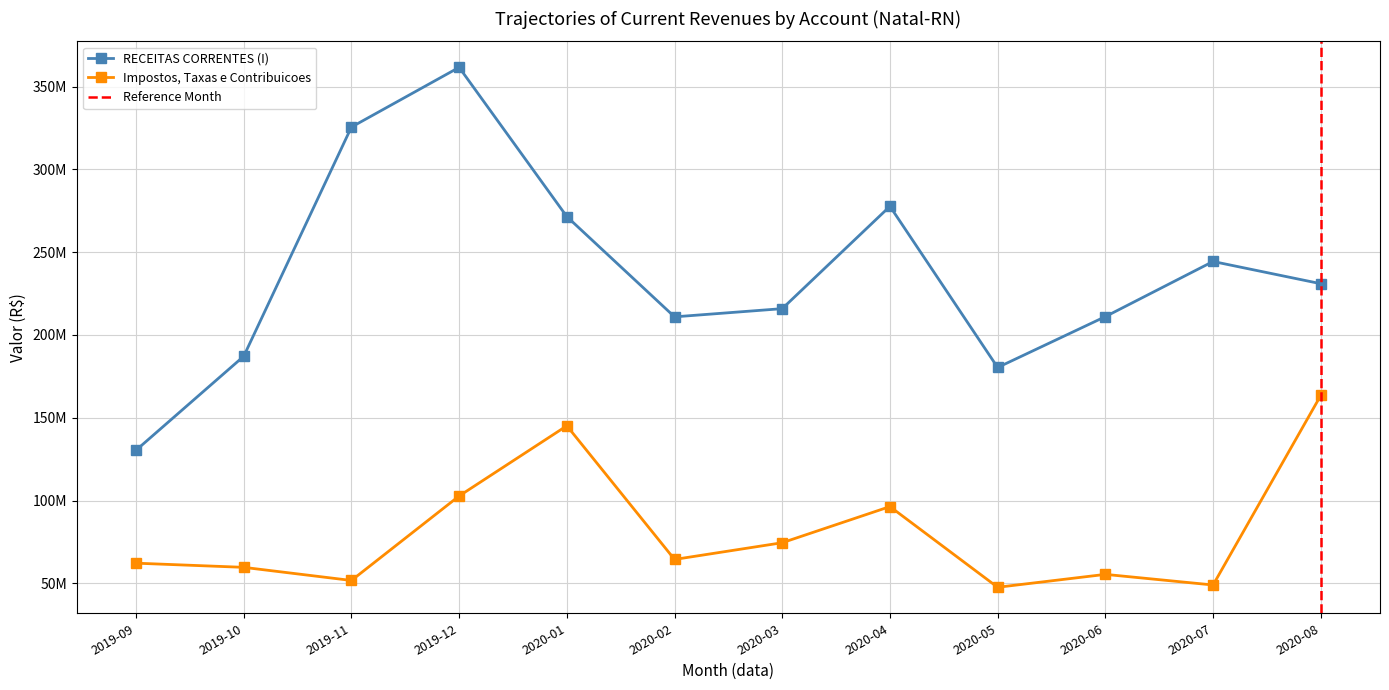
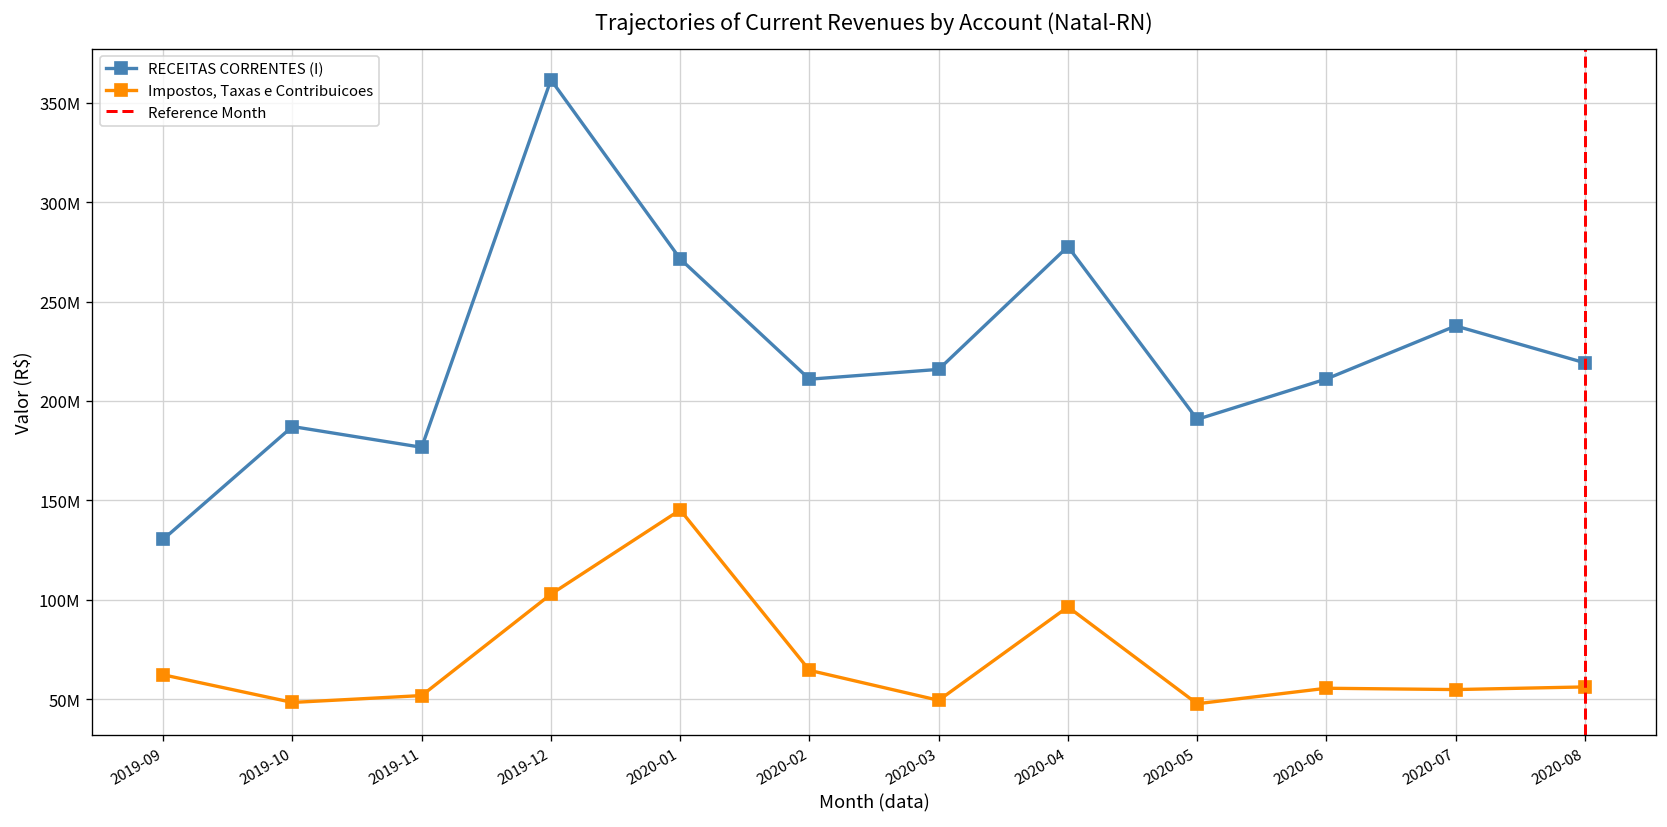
Impostos, Taxas e Contribuicoes, 2019-10: 60000000 -> 48000000
RECEITAS CORRENTES (I), 2019-11: 326000000 -> 177000000
Impostos, Taxas e Contribuicoes, 2020-03: 75000000 -> 49000000
RECEITAS CORRENTES (I), 2020-05: 180000000 -> 191000000
RECEITAS CORRENTES (I), 2020-07: 244000000 -> 238000000
Impostos, Taxas e Contribuicoes, 2020-07: 49000000 -> 55000000
RECEITAS CORRENTES (I), 2020-08: 231000000 -> 219000000
Impostos, Taxas e Contribuicoes, 2020-08: 163000000 -> 56000000
